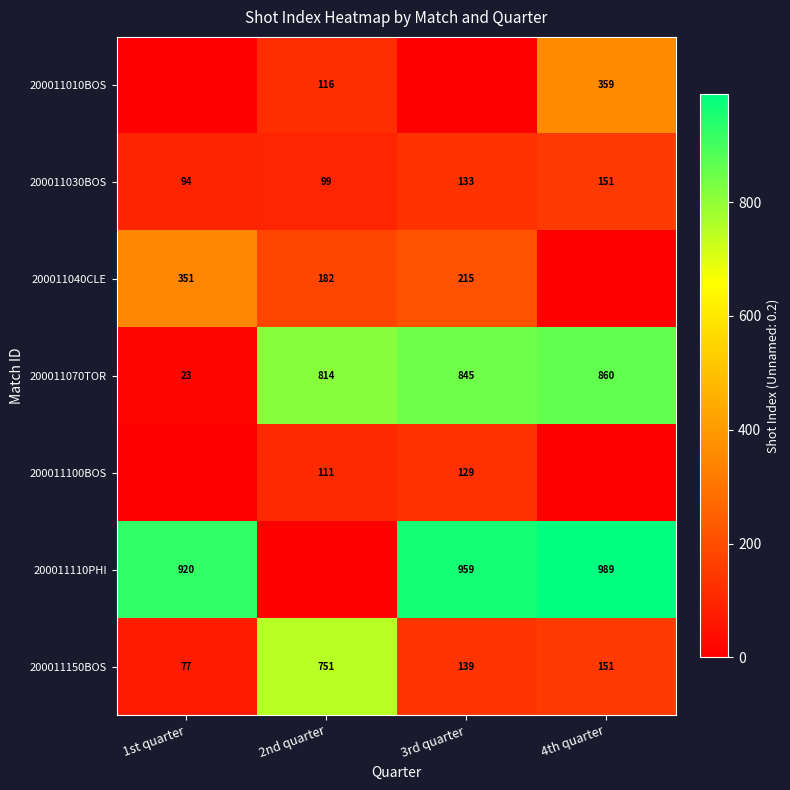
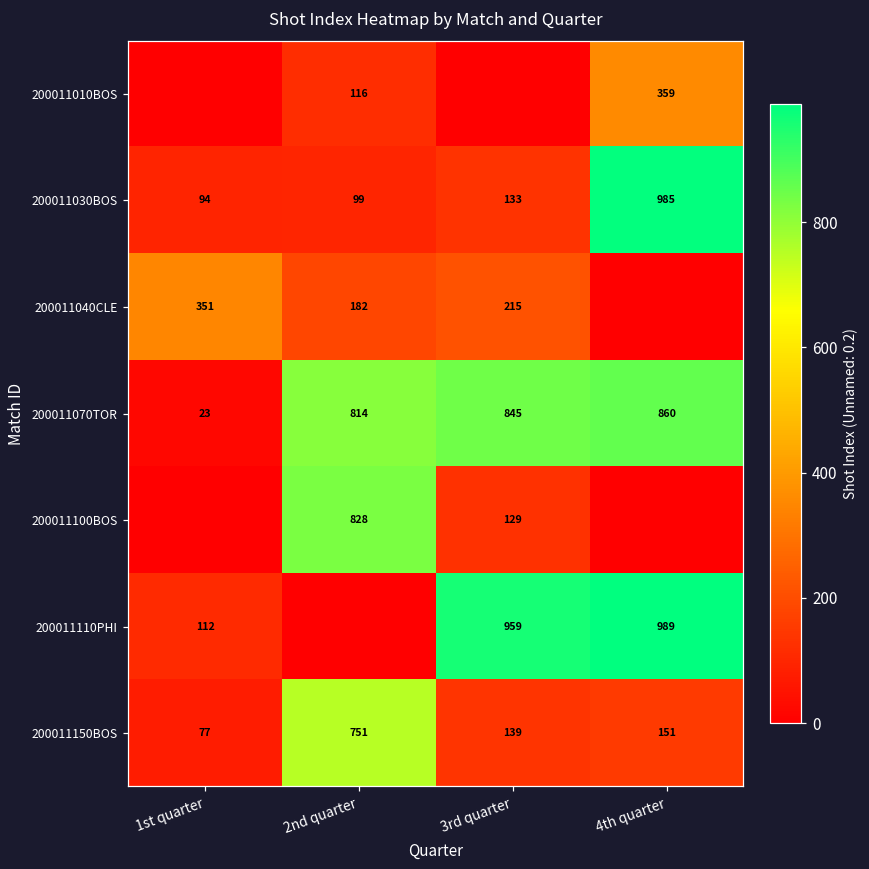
200011030BOS, 4th quarter: 151 -> 985
200011100BOS, 2nd quarter: 111 -> 828
200011110PHI, 1st quarter: 920 -> 112
